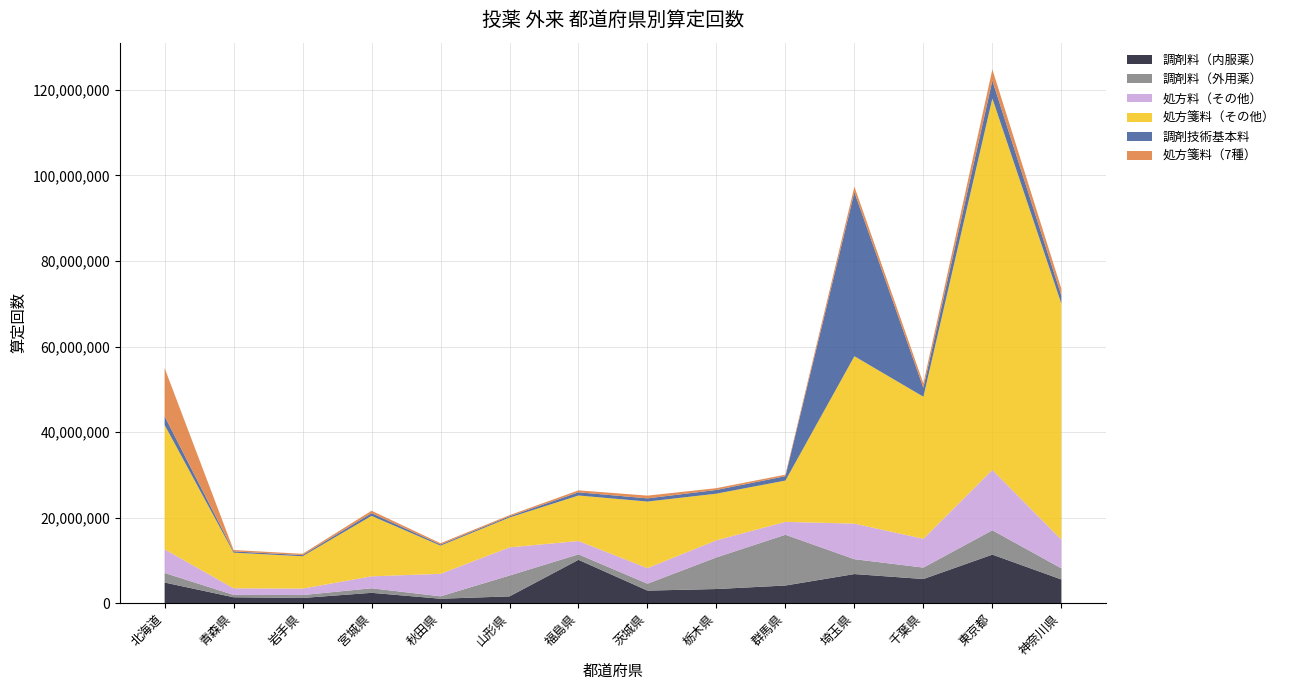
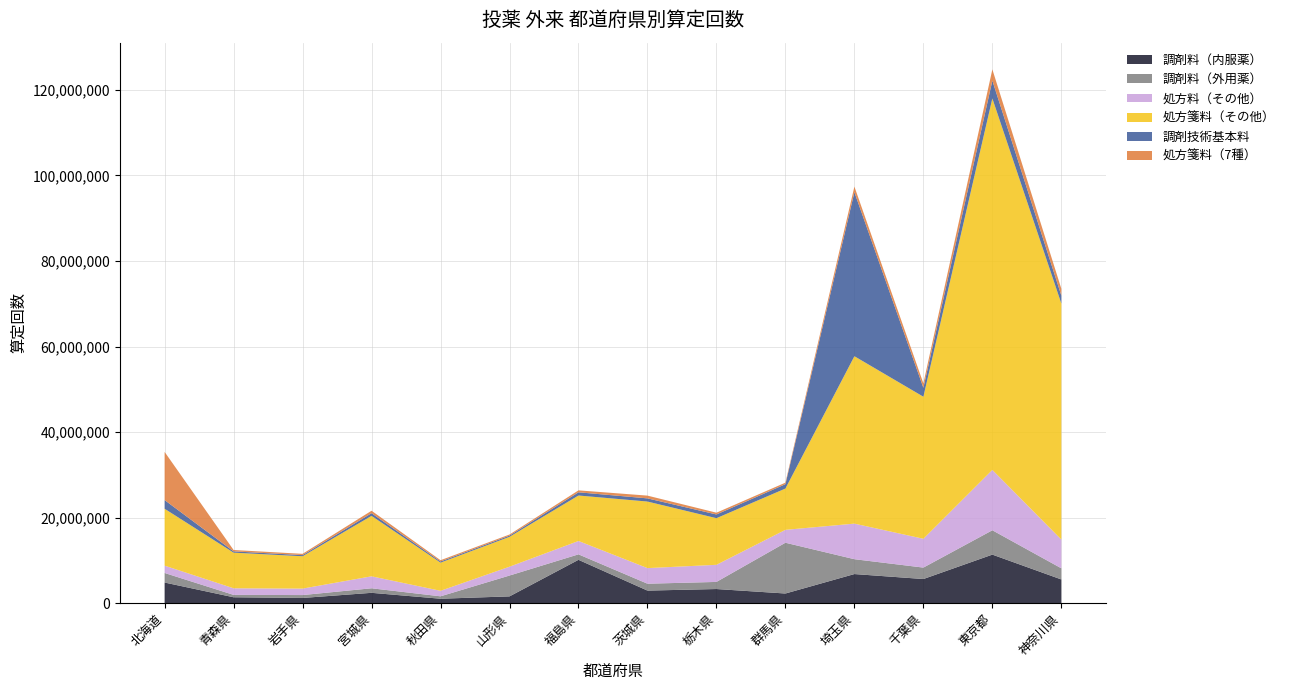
処方料（その他）, 北海道: 6,000,000 -> 2,000,000
処方箋料（その他）, 北海道: 29,000,000 -> 13,000,000
処方料（その他）, 秋田県: 5,000,000 -> 1,000,000
処方料（その他）, 山形県: 7,000,000 -> 2,000,000
調剤料（外用薬）, 栃木県: 7,000,000 -> 2,000,000
調剤料（内服薬）, 群馬県: 4,000,000 -> 2,000,000
